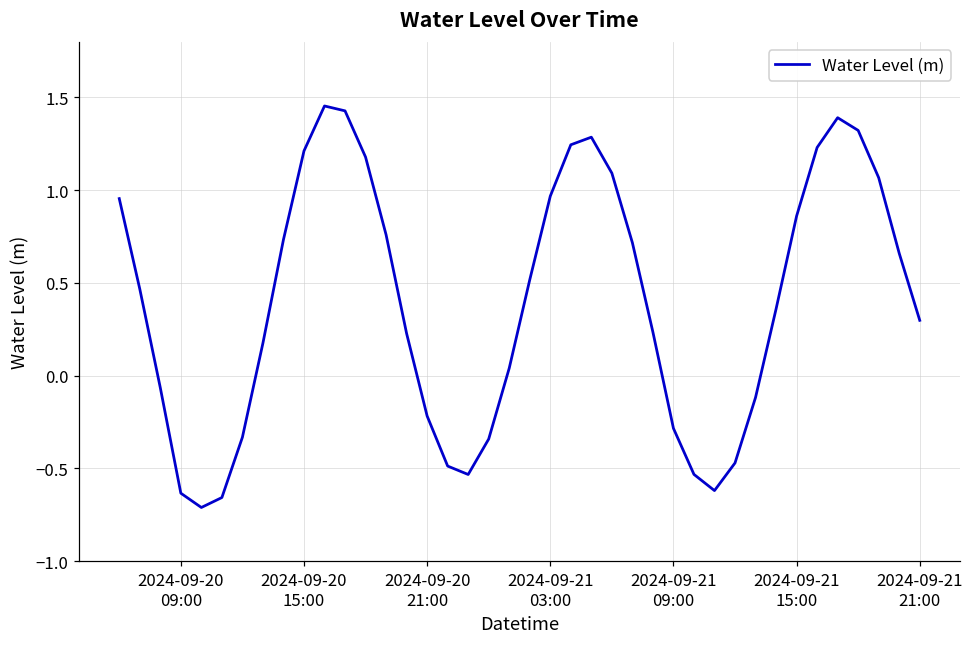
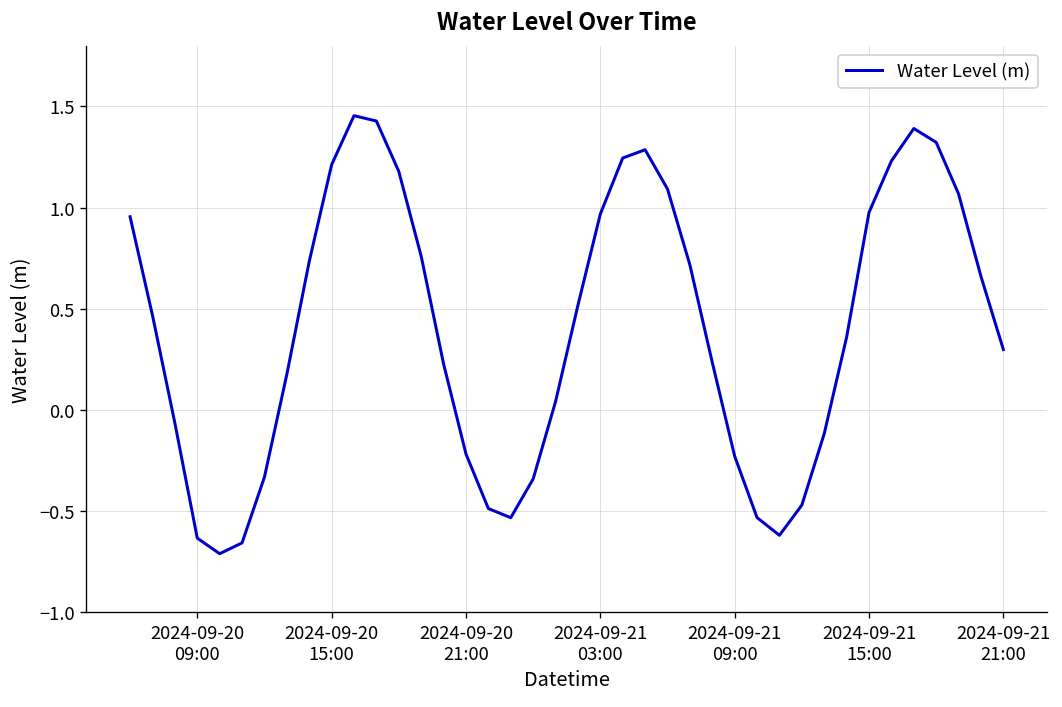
2024-09-21 09:00: -0.28 -> -0.23
2024-09-21 15:00: 0.86 -> 0.98
